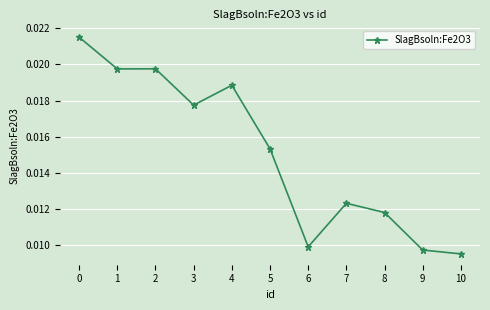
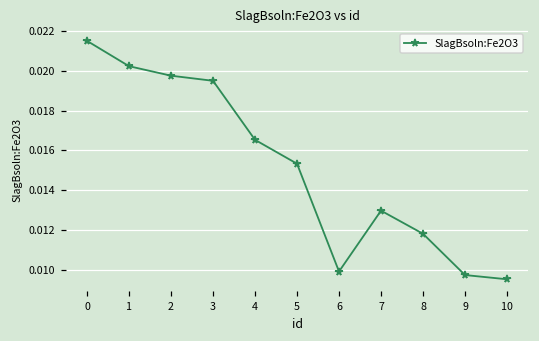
1: 0.0197 -> 0.0202
3: 0.0177 -> 0.0195
4: 0.0188 -> 0.0165
7: 0.0123 -> 0.0130
